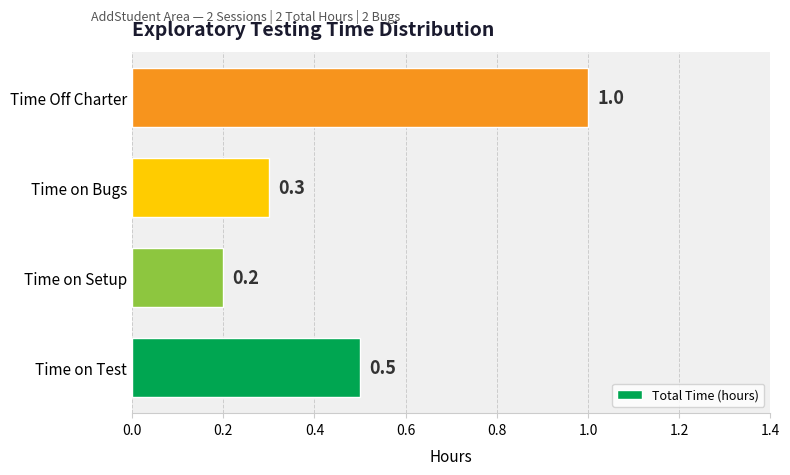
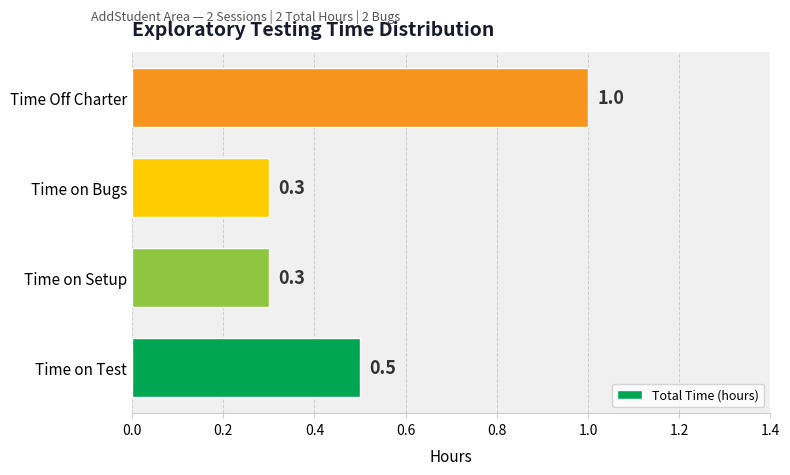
Time on Setup: 0.2 -> 0.3
